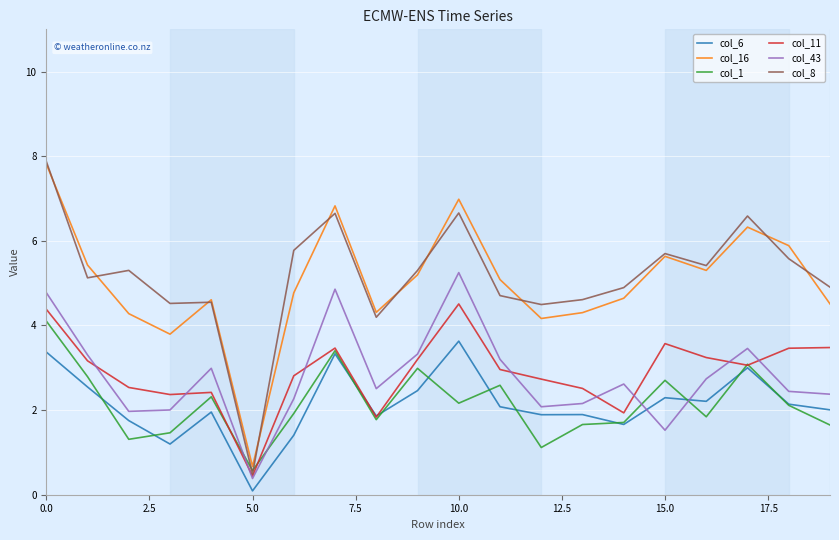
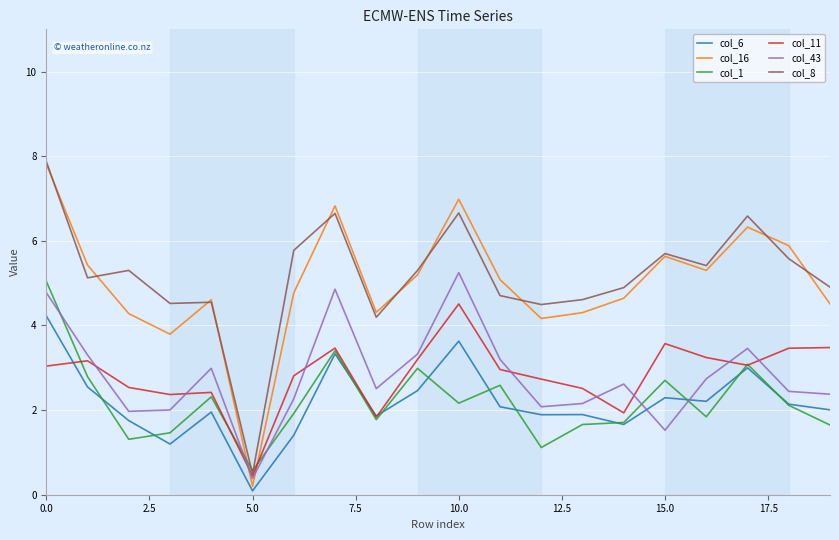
col_6, 0.0: 3.4 -> 4.2
col_1, 0.0: 4.1 -> 5.0
col_11, 0.0: 4.4 -> 3.0
col_16, 5.0: 0.7 -> 0.2
